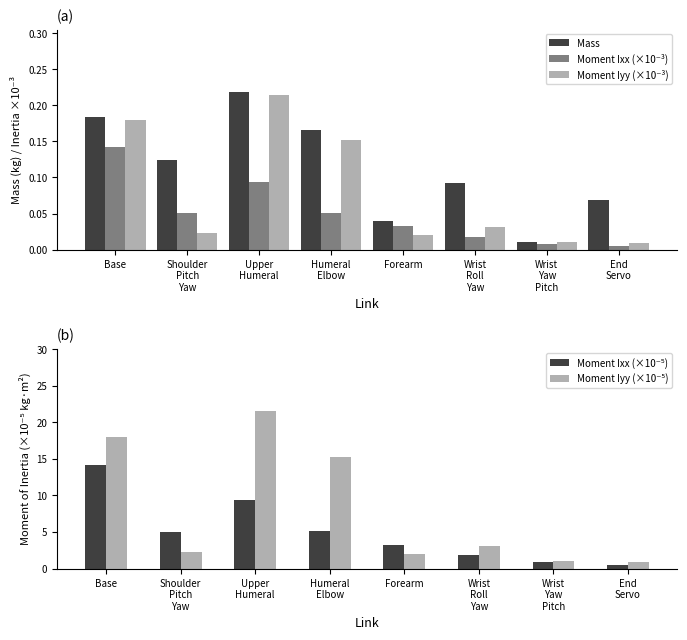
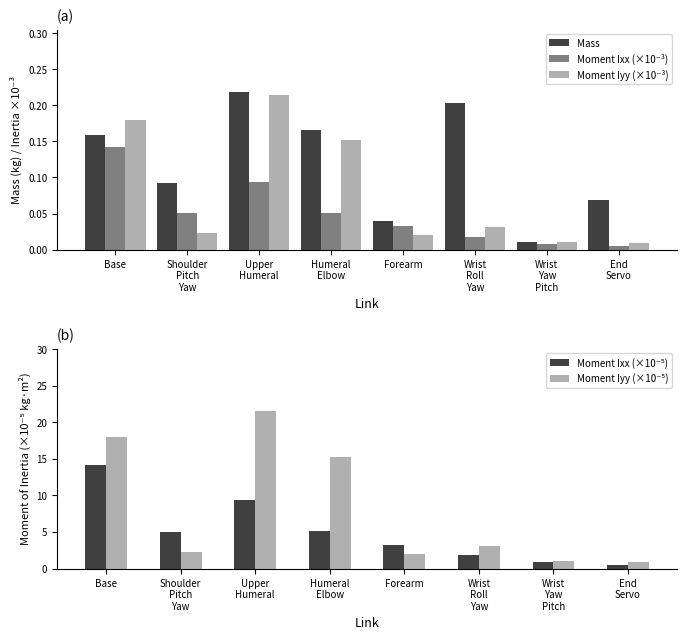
(a), Mass, Base: 0.18 -> 0.16
(a), Mass, Shoulder Pitch Yaw: 0.12 -> 0.09
(a), Mass, Wrist Roll Yaw: 0.09 -> 0.20
